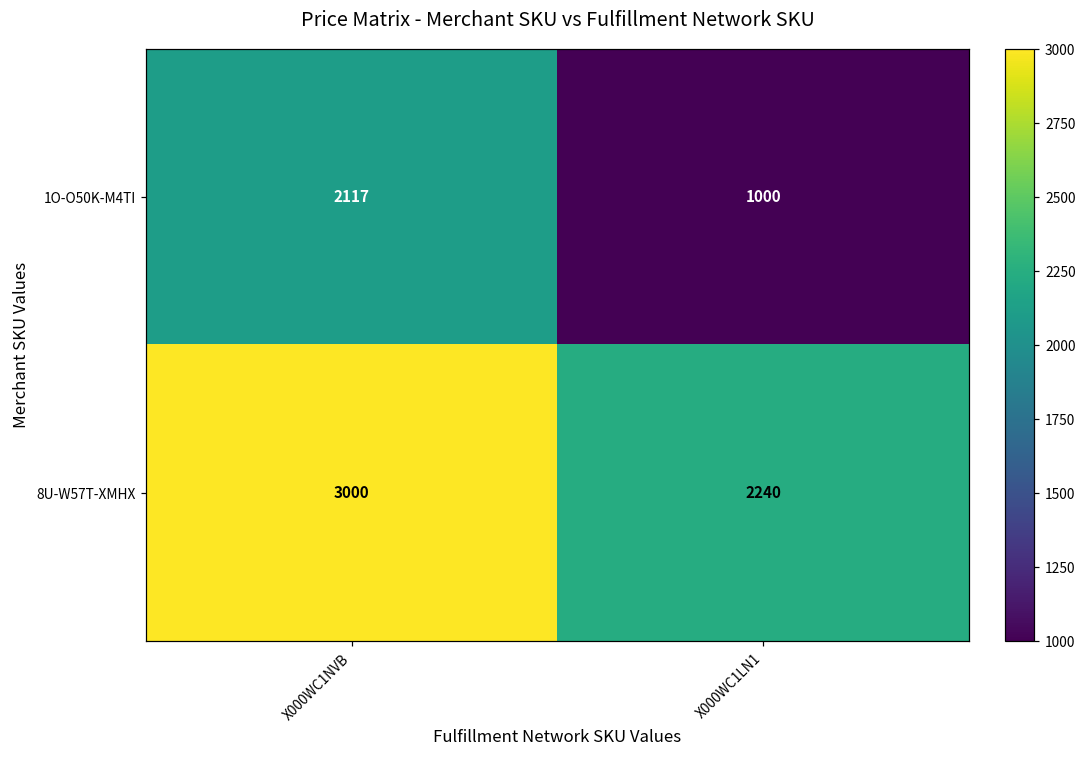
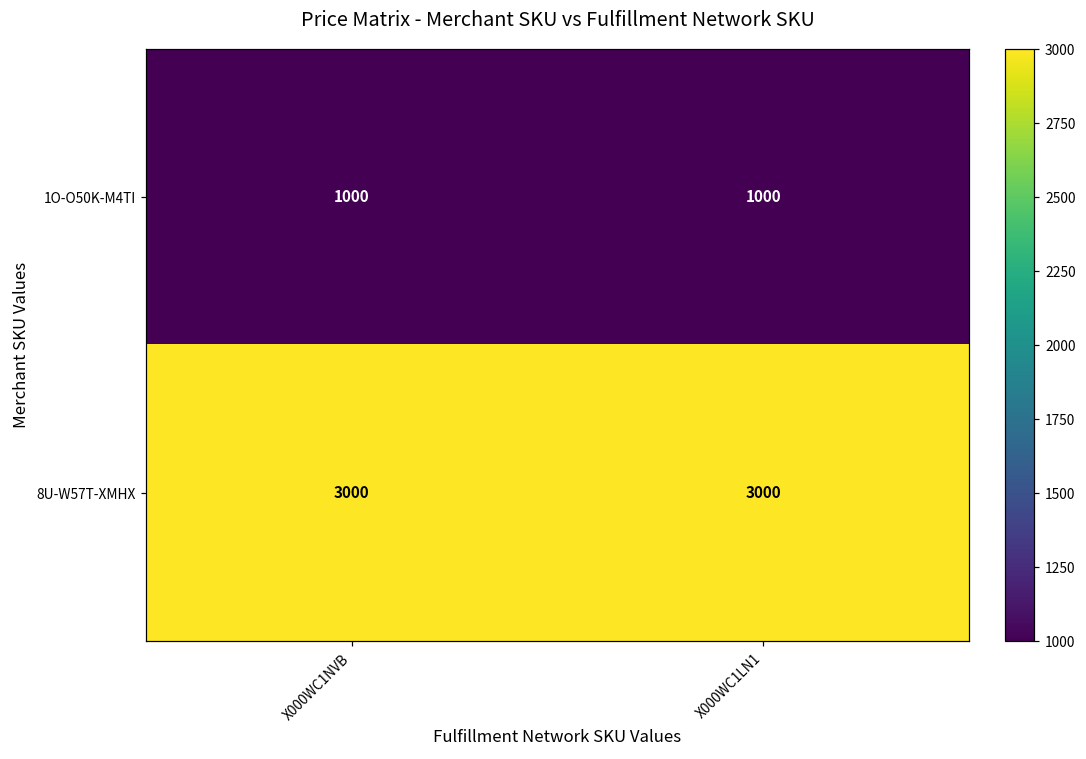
1O-O50K-M4TI, X000WC1NVB: 2117 -> 1000
8U-W57T-XMHX, X000WC1LN1: 2240 -> 3000
